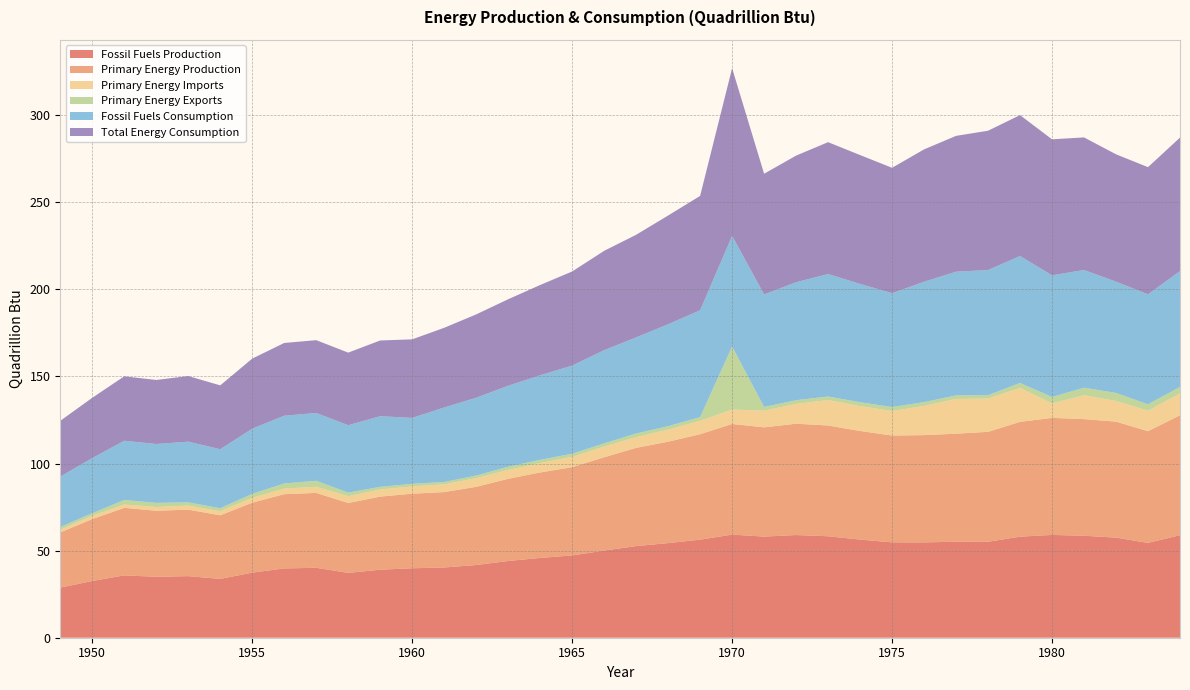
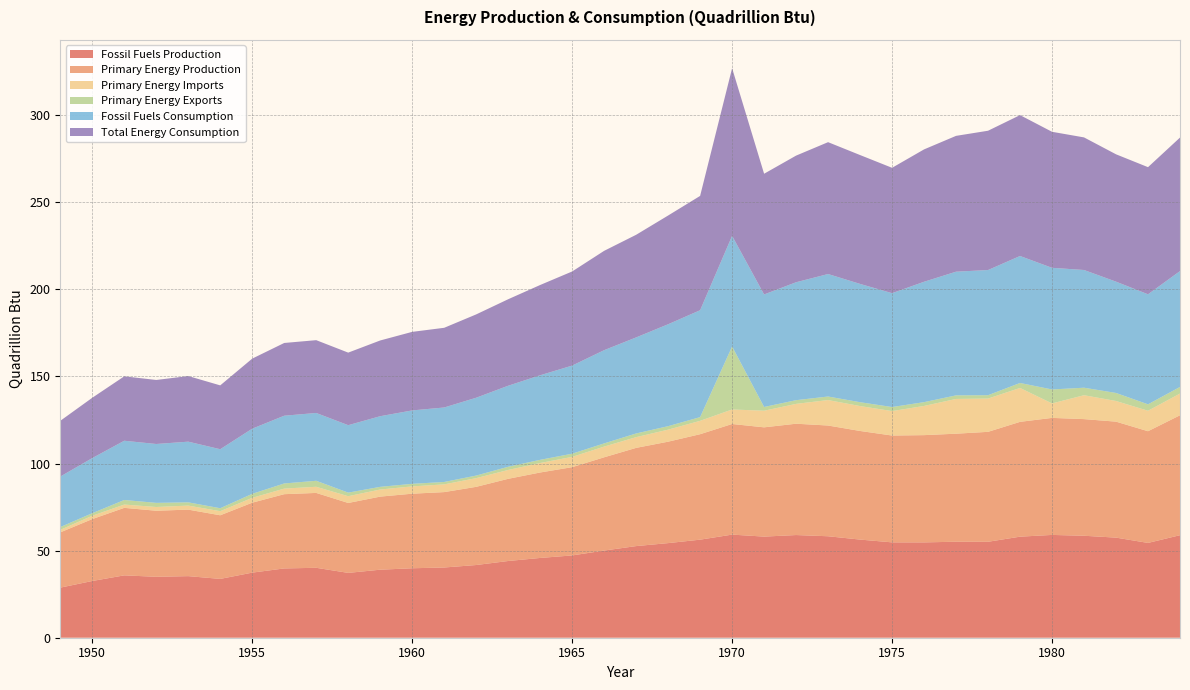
Fossil Fuels Consumption, 1960: 38 -> 42
Primary Energy Exports, 1980: 4 -> 8
